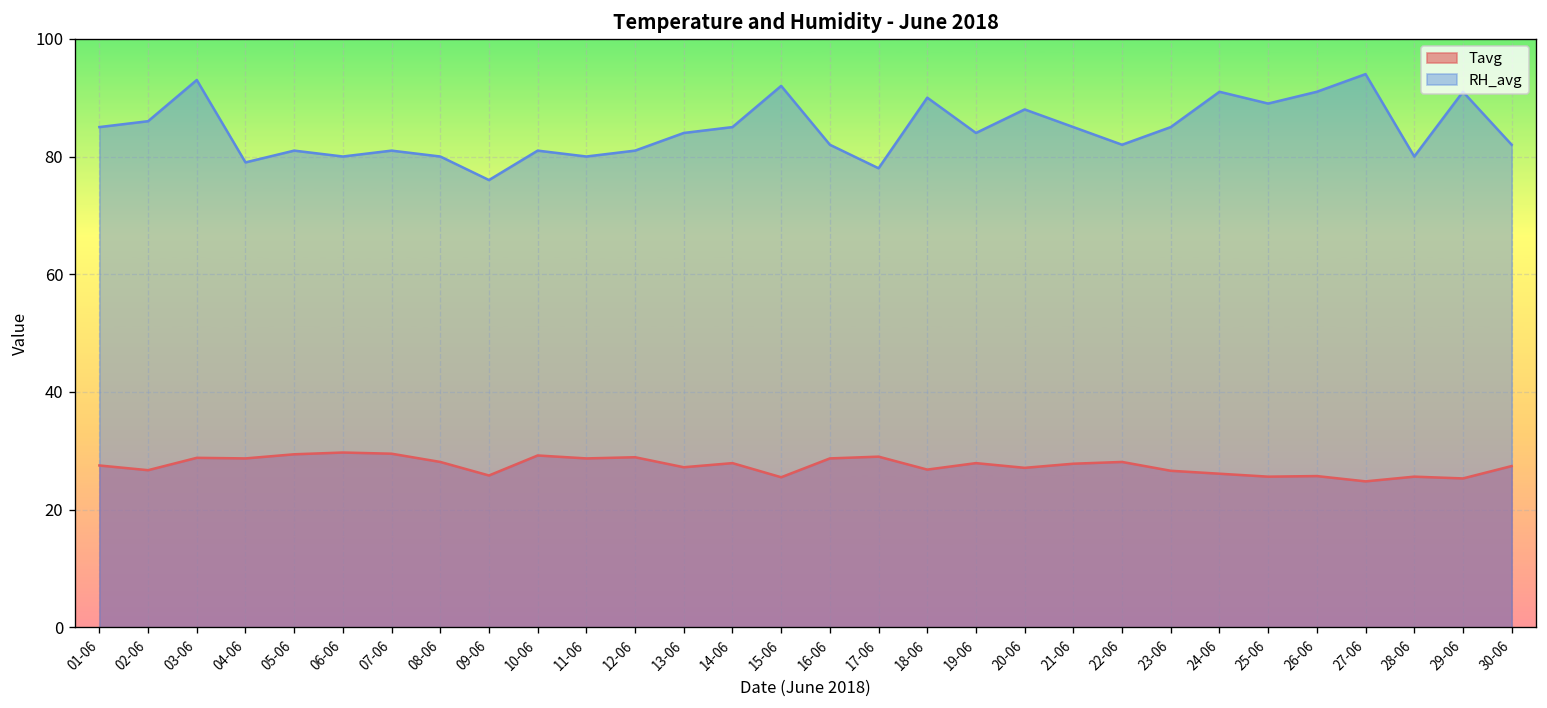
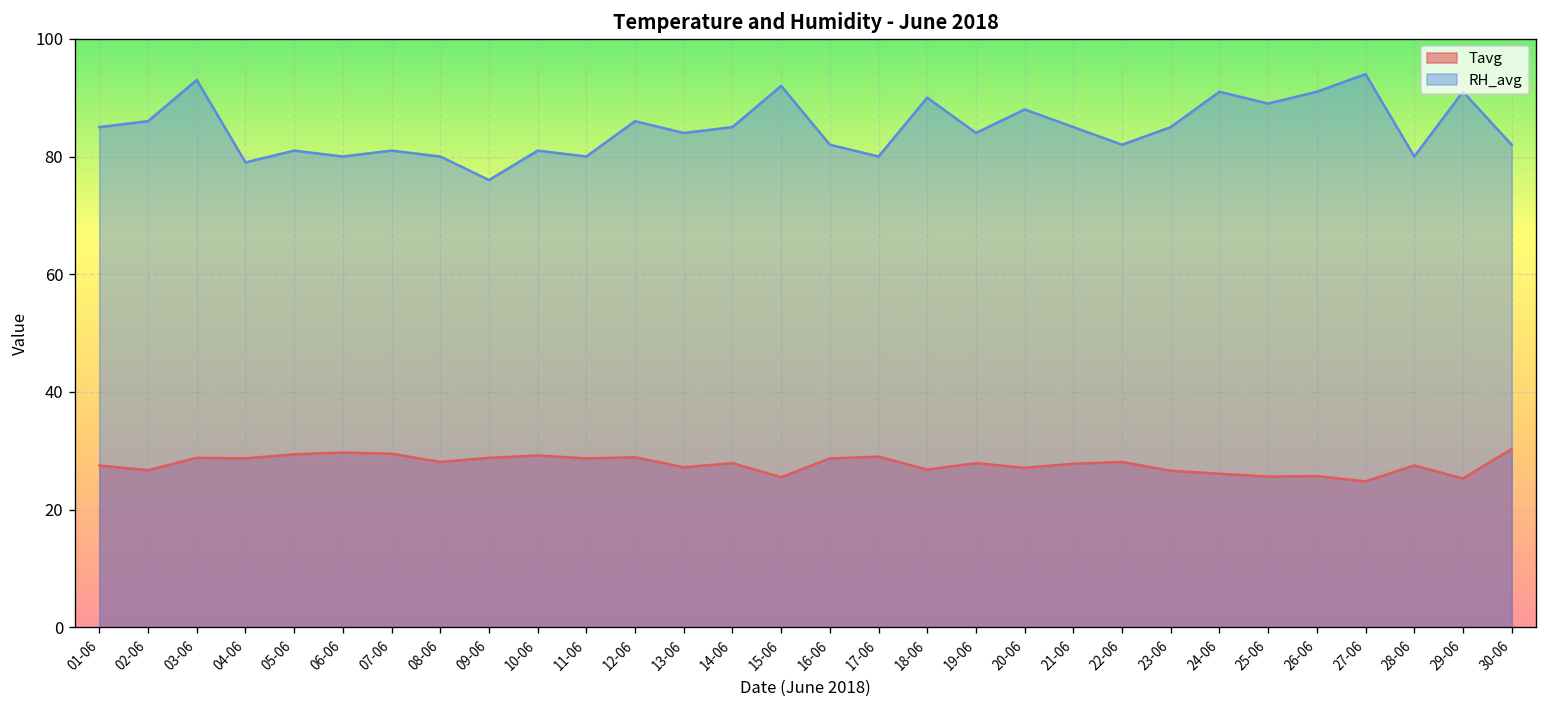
Tavg, 09-06: 26 -> 29
RH_avg, 12-06: 81 -> 86
RH_avg, 17-06: 78 -> 80
Tavg, 28-06: 26 -> 28
Tavg, 30-06: 27 -> 30
